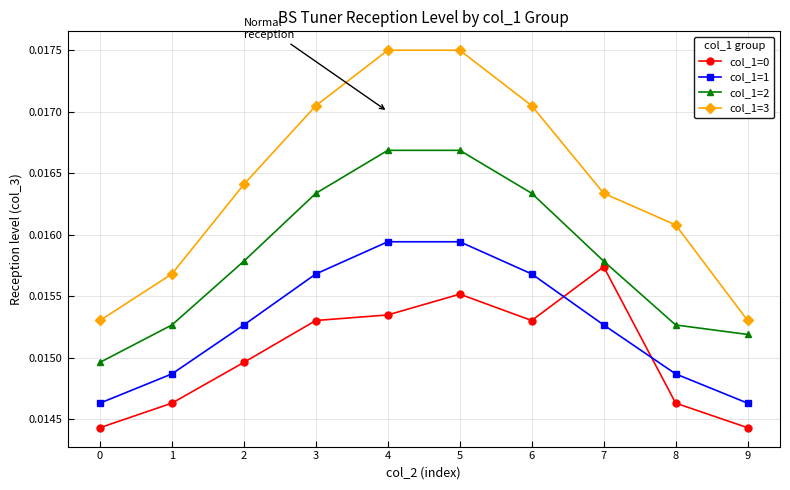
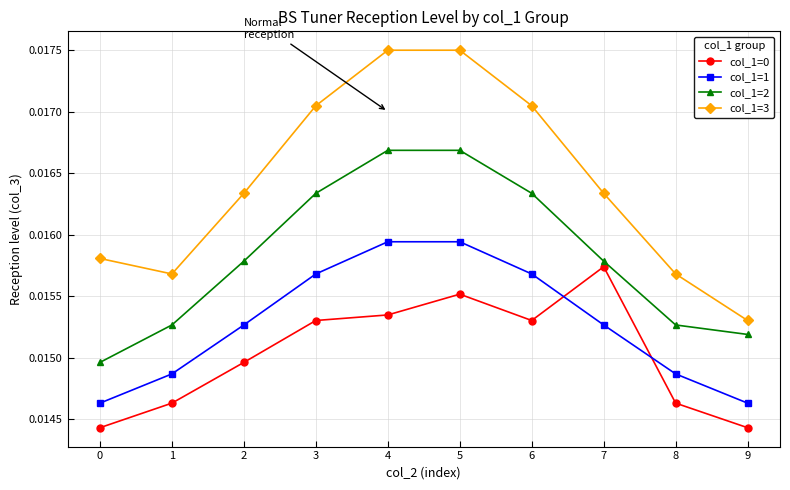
col_1=3, 0: 0.01530 -> 0.01581
col_1=3, 2: 0.01641 -> 0.01634
col_1=3, 8: 0.01608 -> 0.01568
